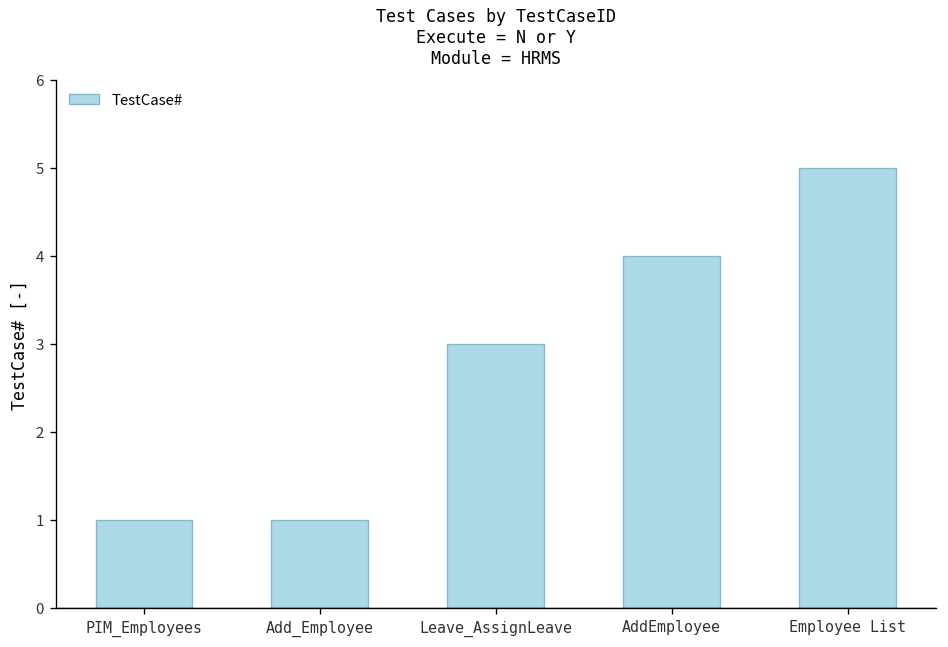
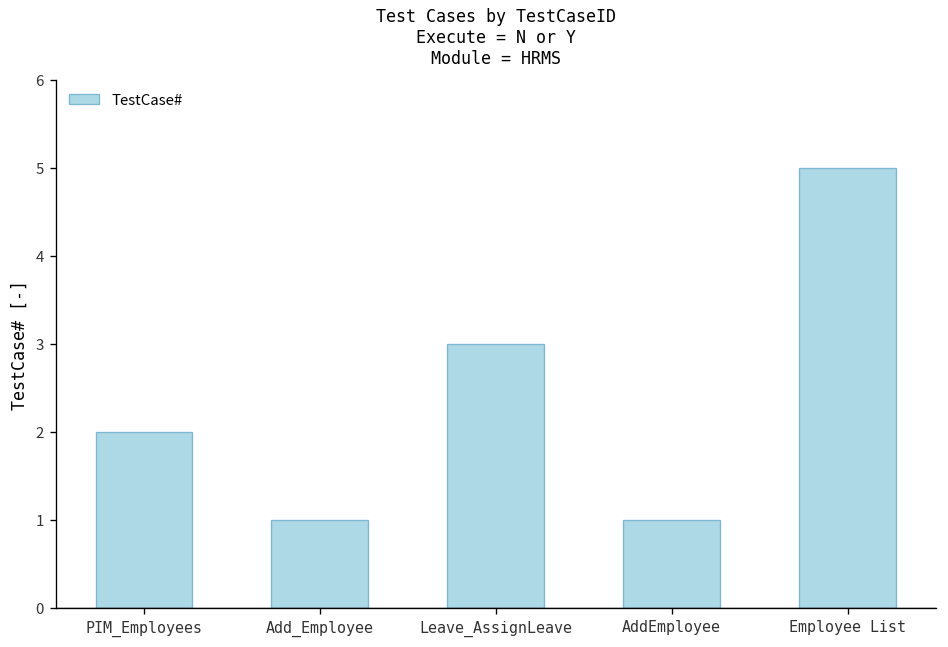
PIM_Employees: 1 -> 2
AddEmployee: 4 -> 1
